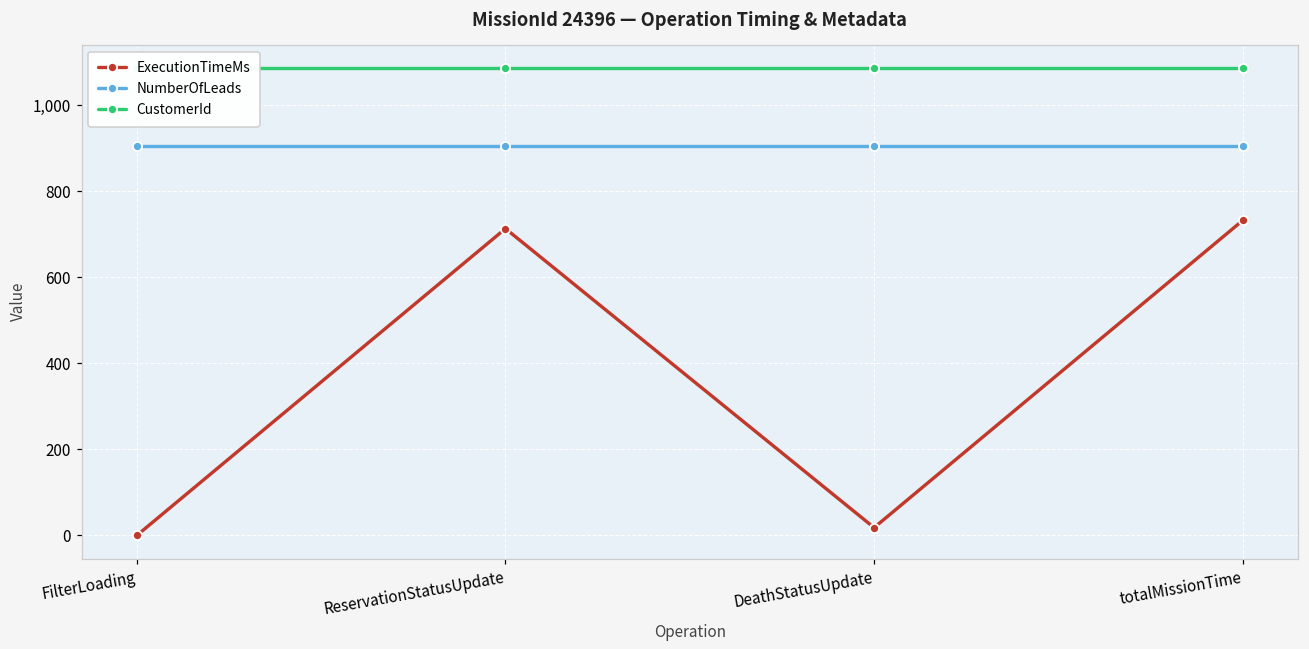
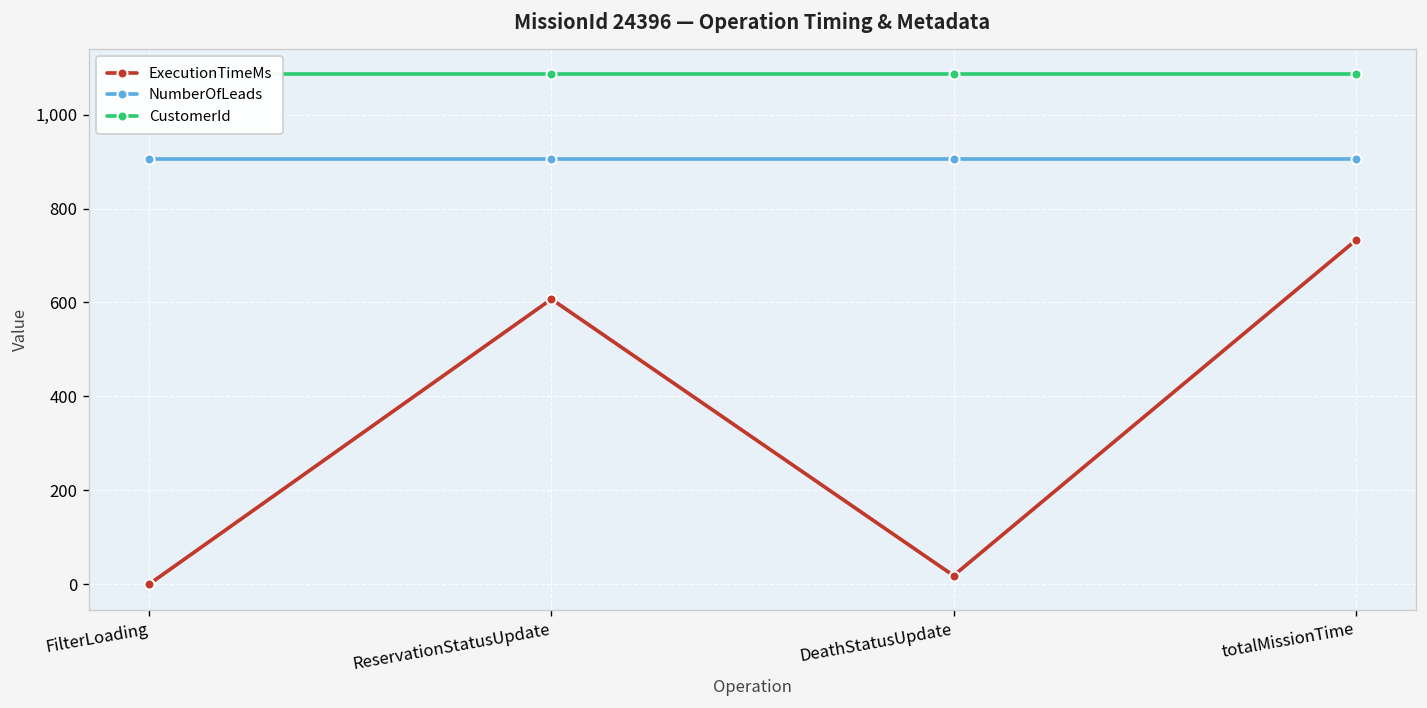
ExecutionTimeMs, ReservationStatusUpdate: 710 -> 610
